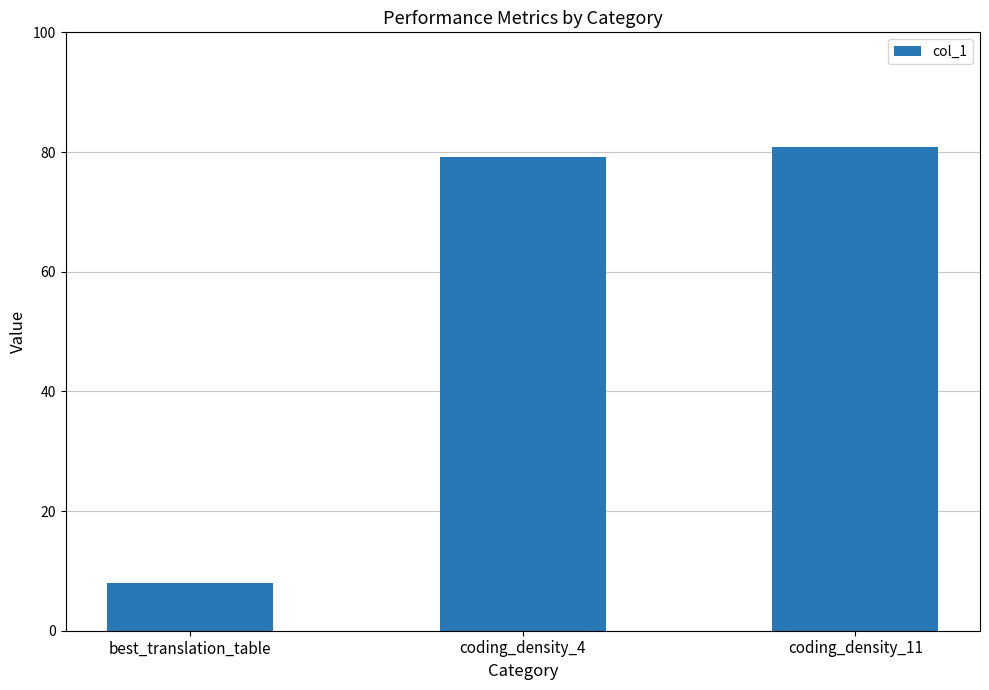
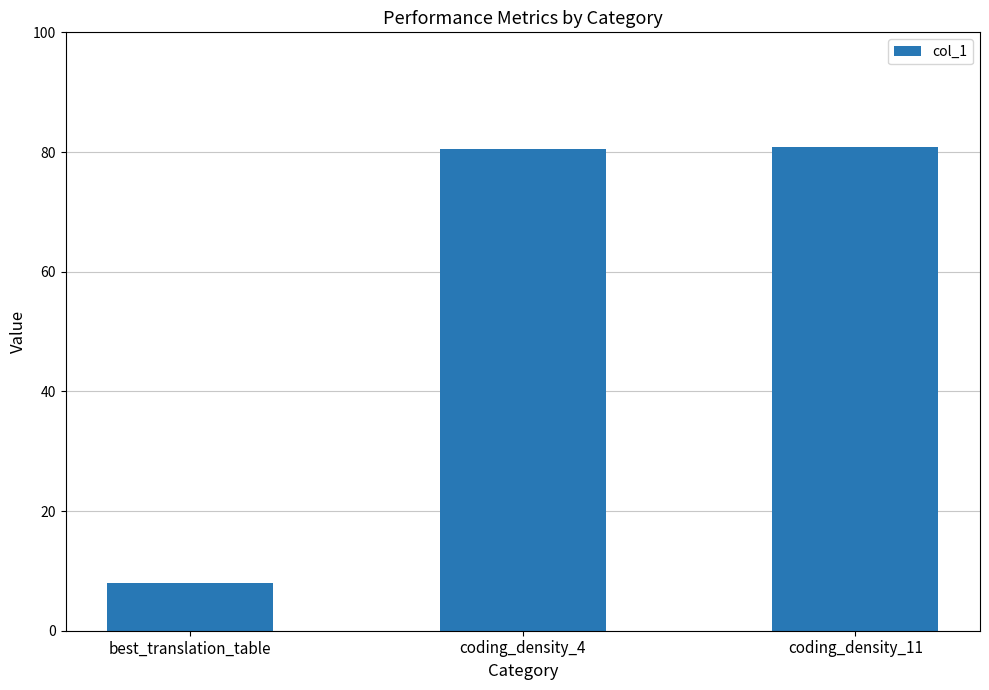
coding_density_4: 79 -> 81
